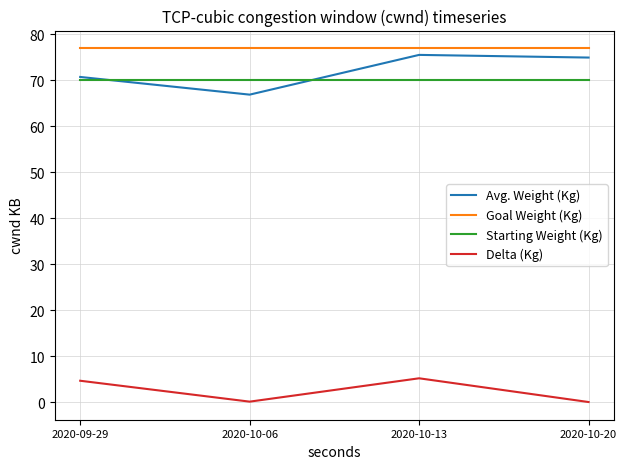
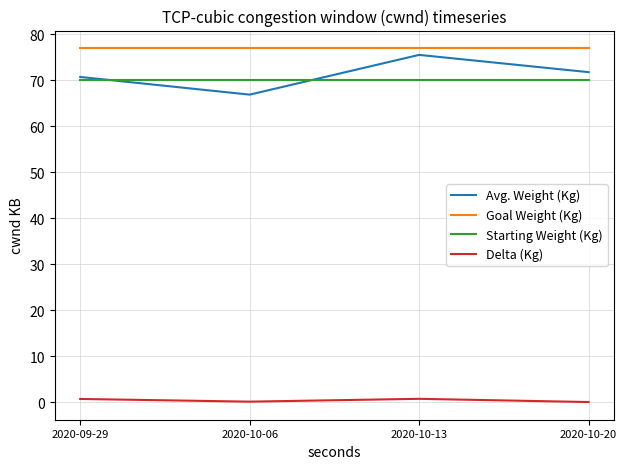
Delta (Kg), 2020-09-29: 5 -> 1
Delta (Kg), 2020-10-13: 5 -> 1
Avg. Weight (Kg), 2020-10-20: 75 -> 72
